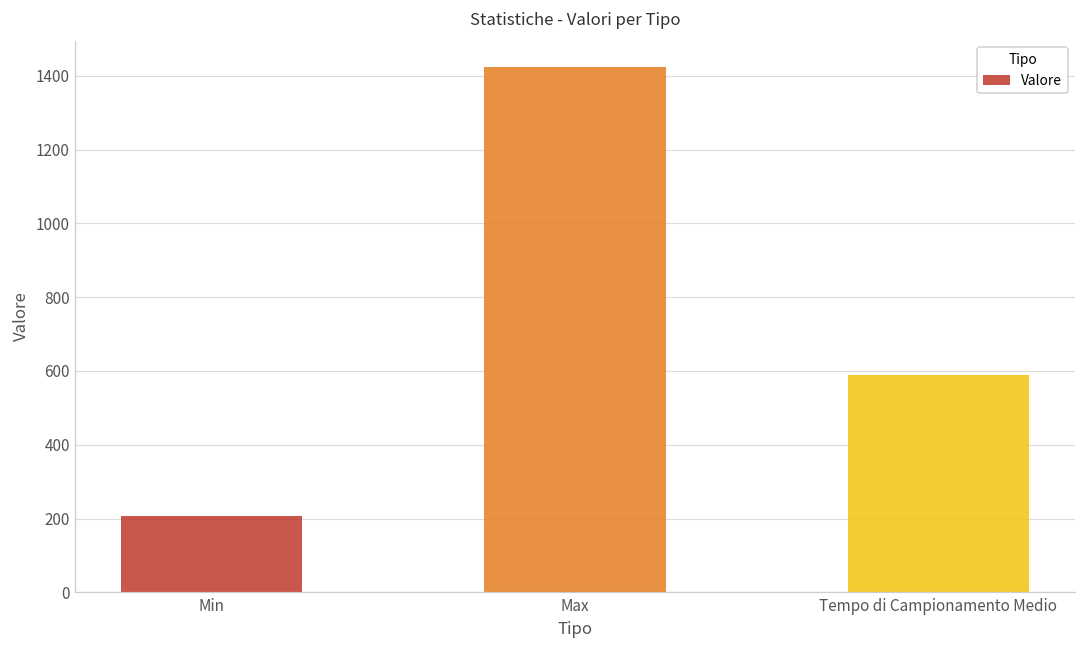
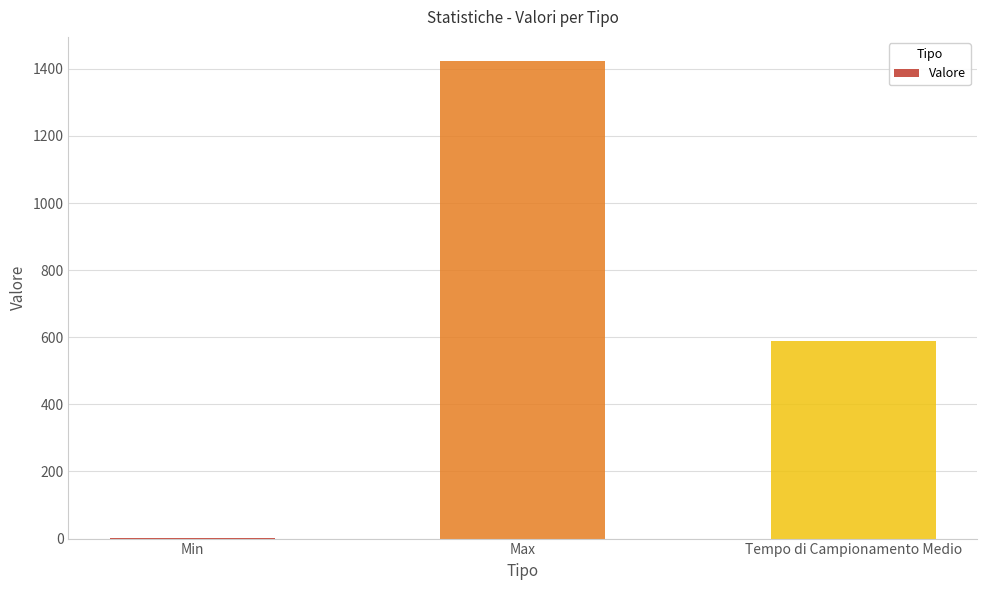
Min: 210 -> 0
